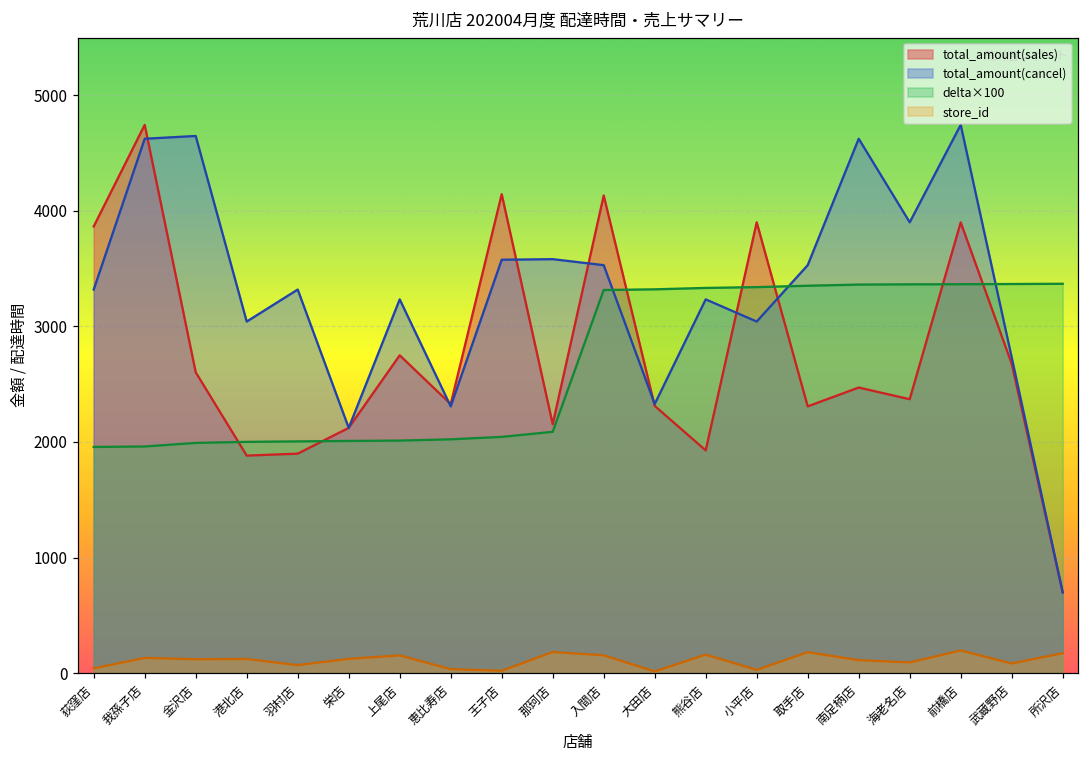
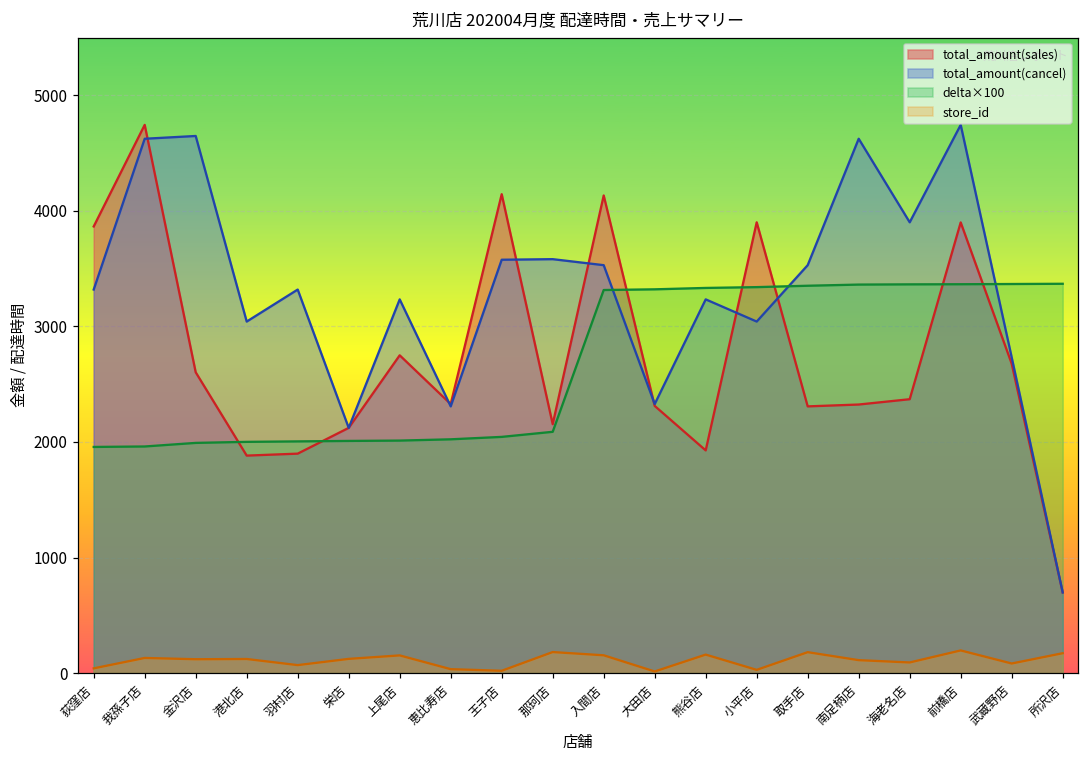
total_amount(sales), 南足柄店: 2470 -> 2320
